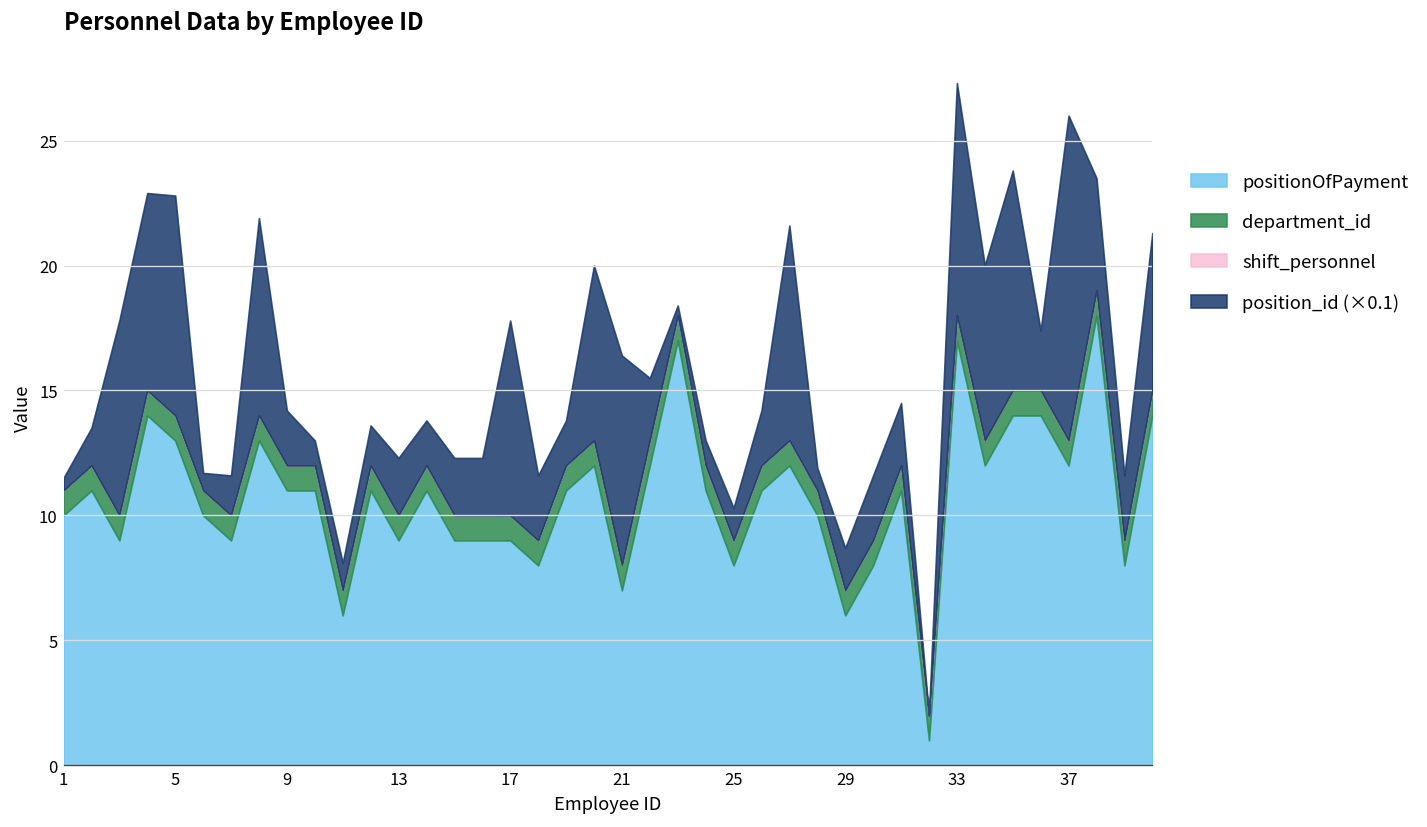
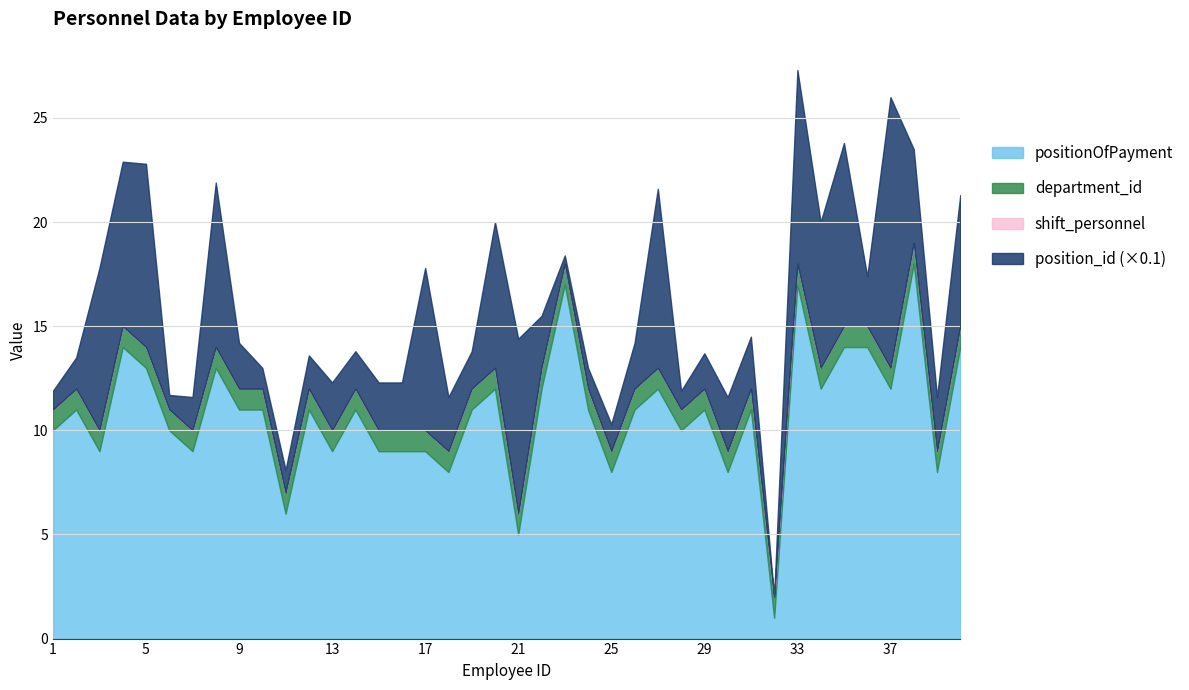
position_id (×0.1), 1: 0.5 -> 0.9
positionOfPayment, 21: 7 -> 5
positionOfPayment, 29: 6 -> 11
